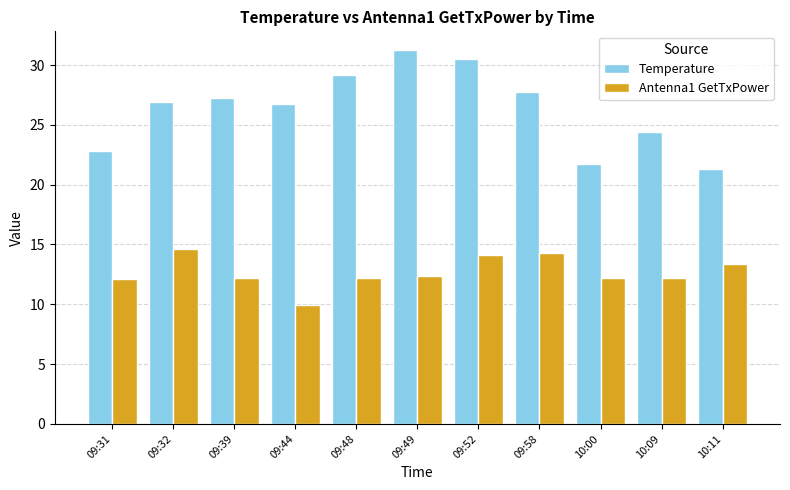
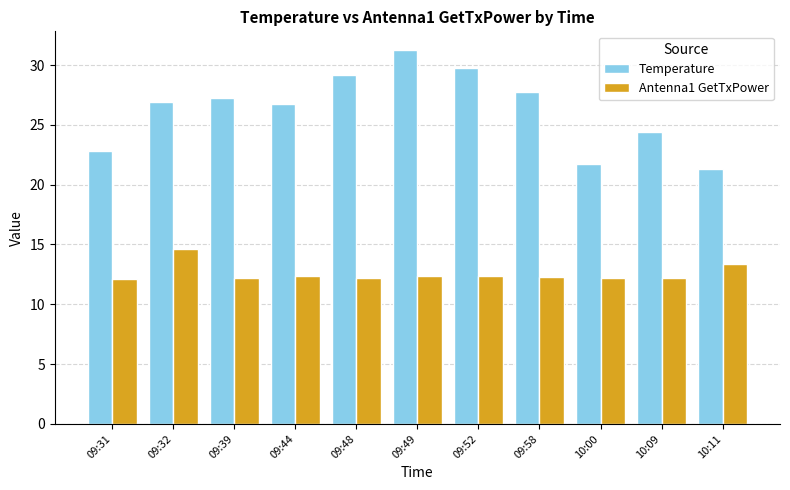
Antenna1 GetTxPower, 09:44: 10.0 -> 12.4
Temperature, 09:52: 30.5 -> 29.8
Antenna1 GetTxPower, 09:52: 14.1 -> 12.3
Antenna1 GetTxPower, 09:58: 14.2 -> 12.3
